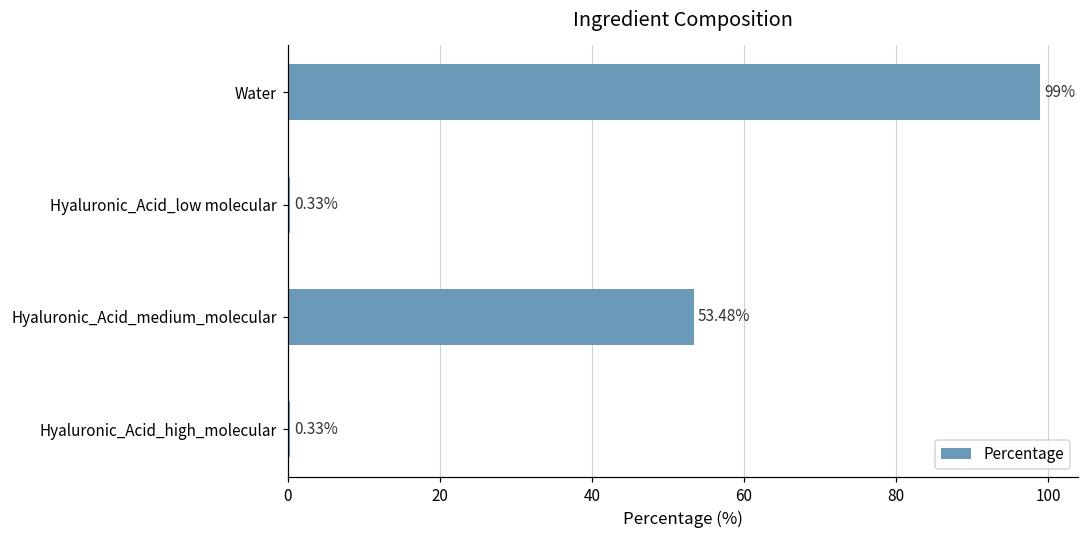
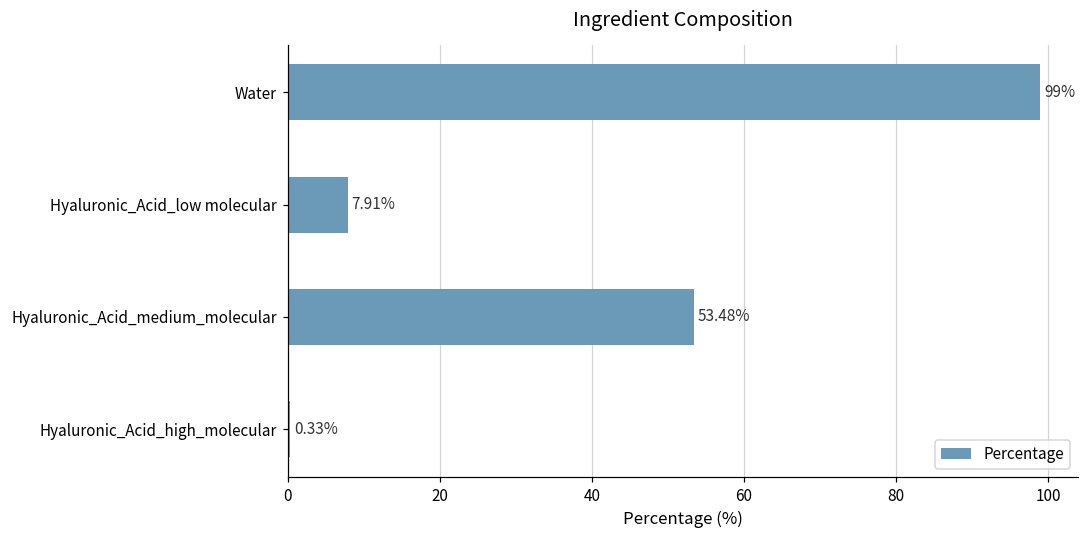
Hyaluronic_Acid_low molecular: 0.33% -> 7.91%
